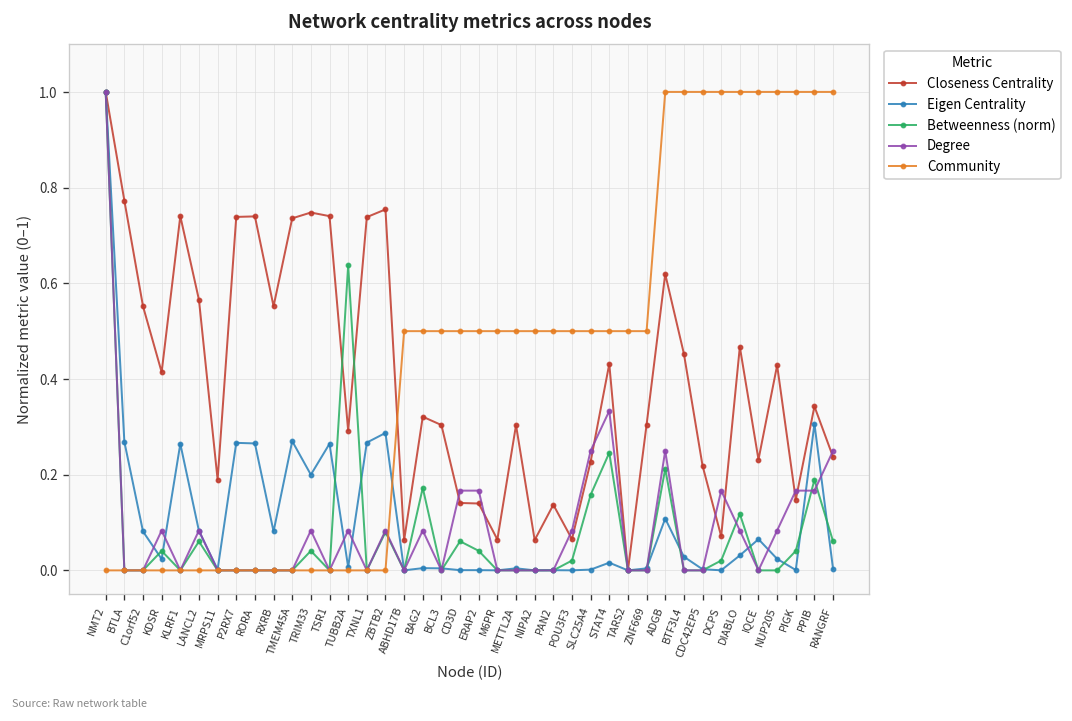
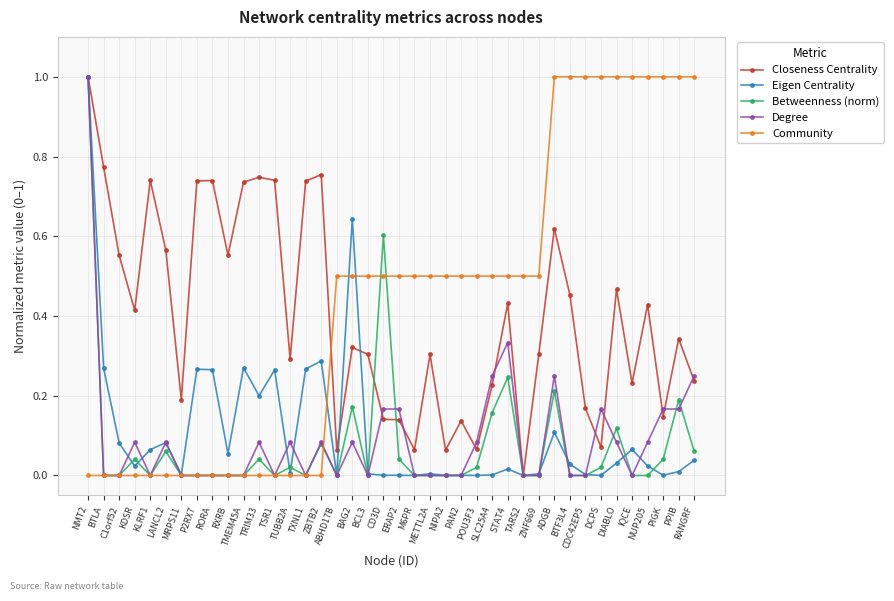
Eigen Centrality, KLRF1: 0.26 -> 0.06
Eigen Centrality, RXRB: 0.08 -> 0.05
Betweenness (norm), TUBB2A: 0.64 -> 0.02
Eigen Centrality, BAG2: 0.00 -> 0.64
Betweenness (norm), CD3D: 0.06 -> 0.60
Closeness Centrality, CDC42EP5: 0.22 -> 0.17
Eigen Centrality, PPIB: 0.31 -> 0.01
Eigen Centrality, RANGRF: 0.00 -> 0.04
